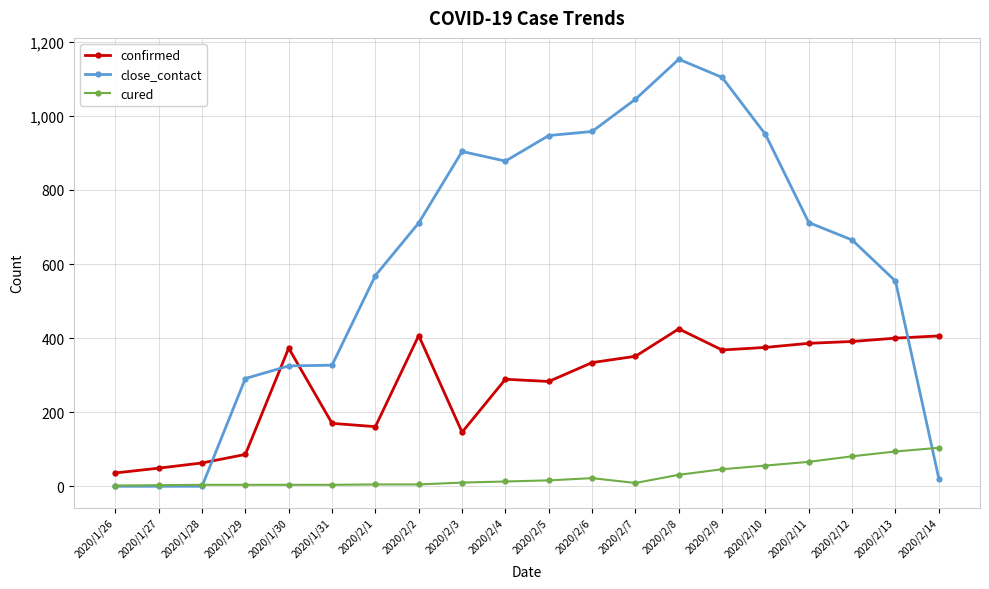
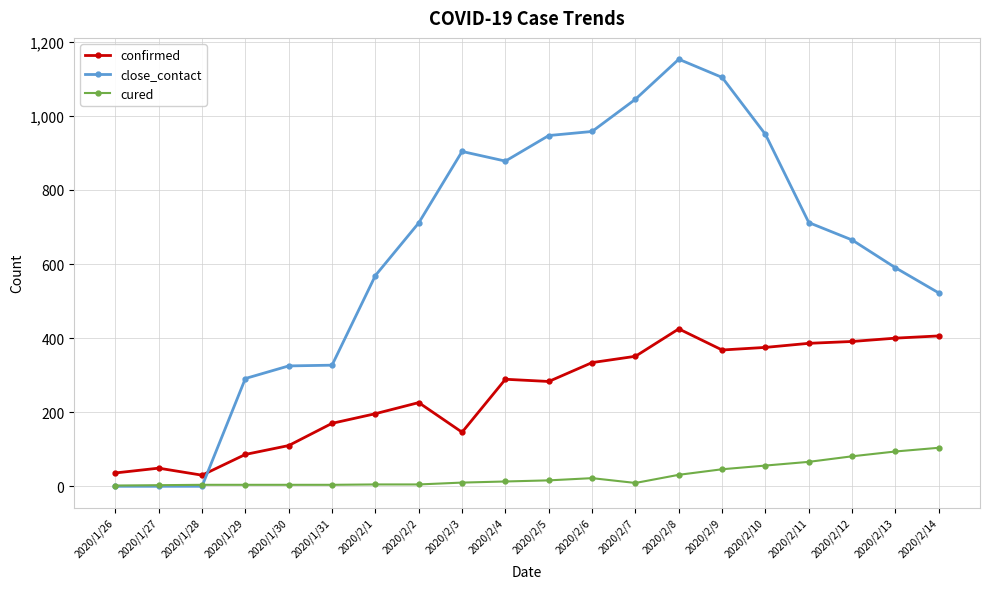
confirmed, 2020/1/28: 60 -> 30
confirmed, 2020/1/30: 370 -> 110
confirmed, 2020/2/1: 160 -> 200
confirmed, 2020/2/2: 410 -> 230
close_contact, 2020/2/13: 550 -> 590
close_contact, 2020/2/14: 20 -> 520
